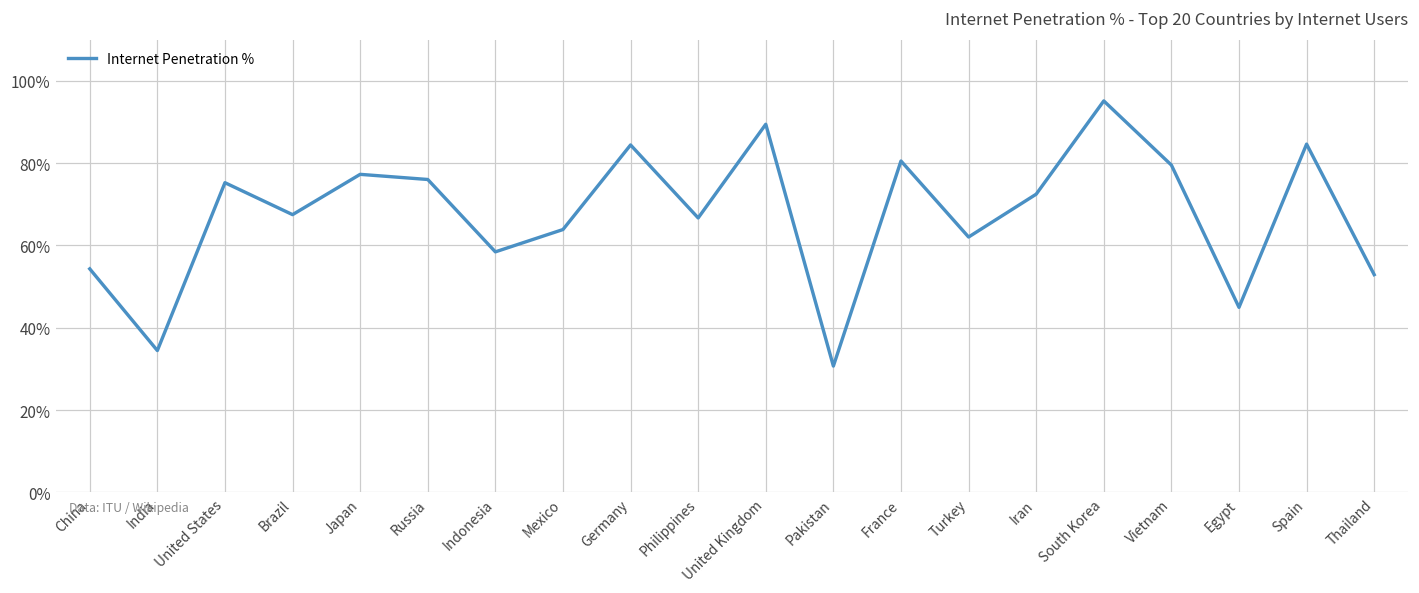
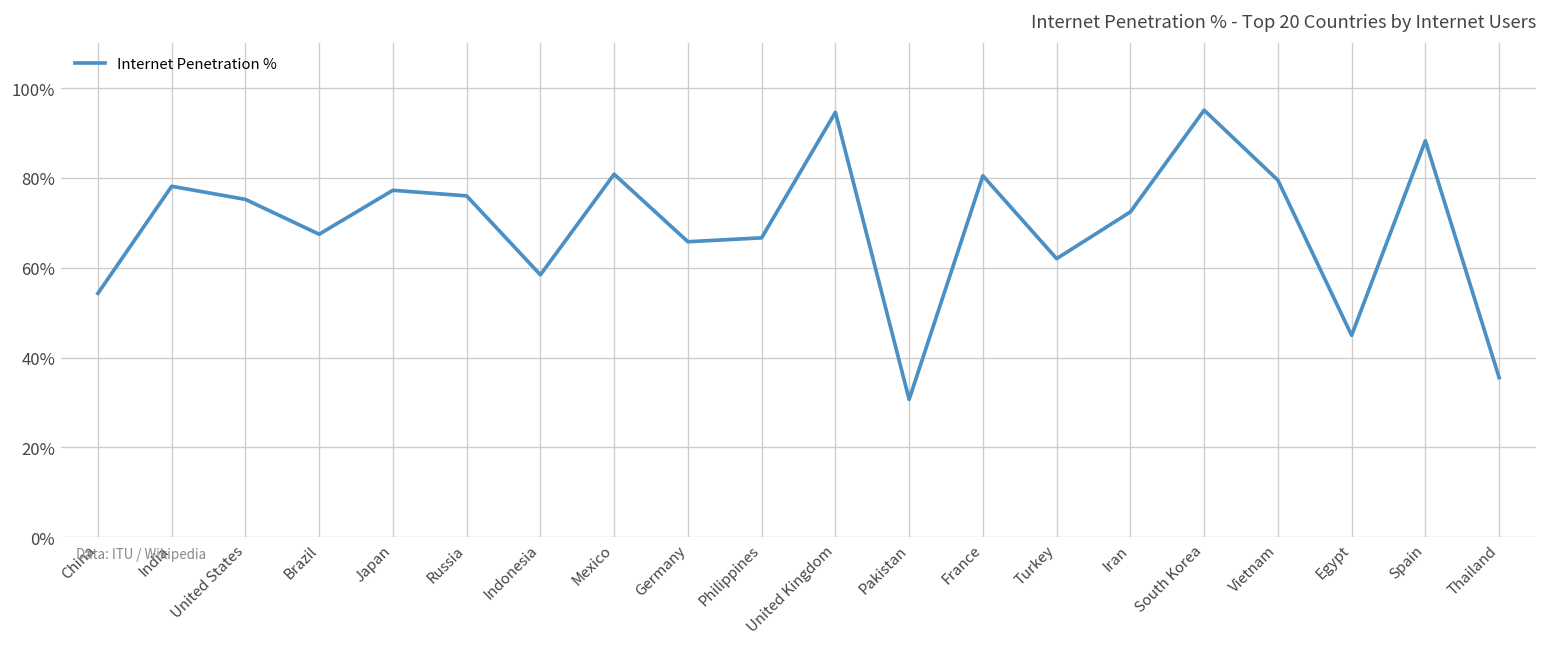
India: 34% -> 78%
Mexico: 64% -> 81%
Germany: 84% -> 66%
United Kingdom: 89% -> 95%
Spain: 85% -> 88%
Thailand: 53% -> 36%
